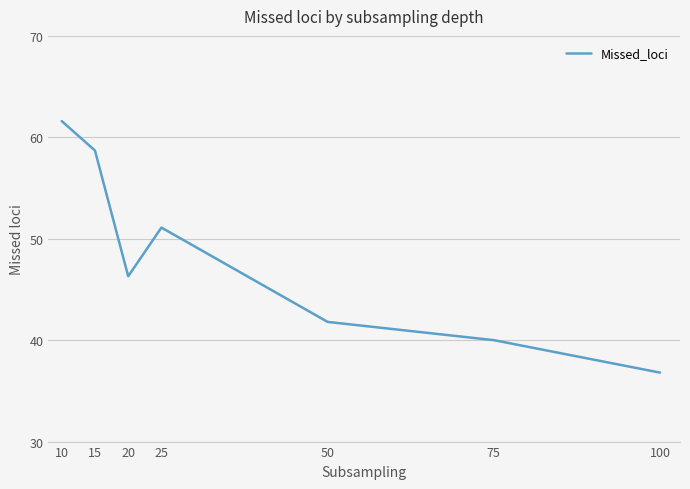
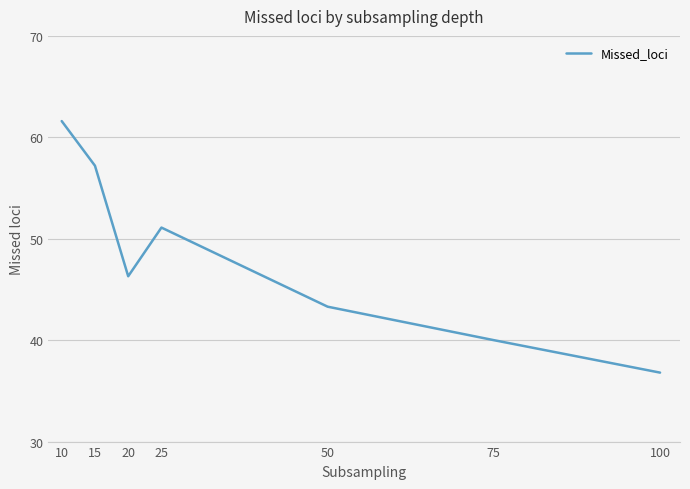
15: 58.7 -> 57.2
50: 41.8 -> 43.3
